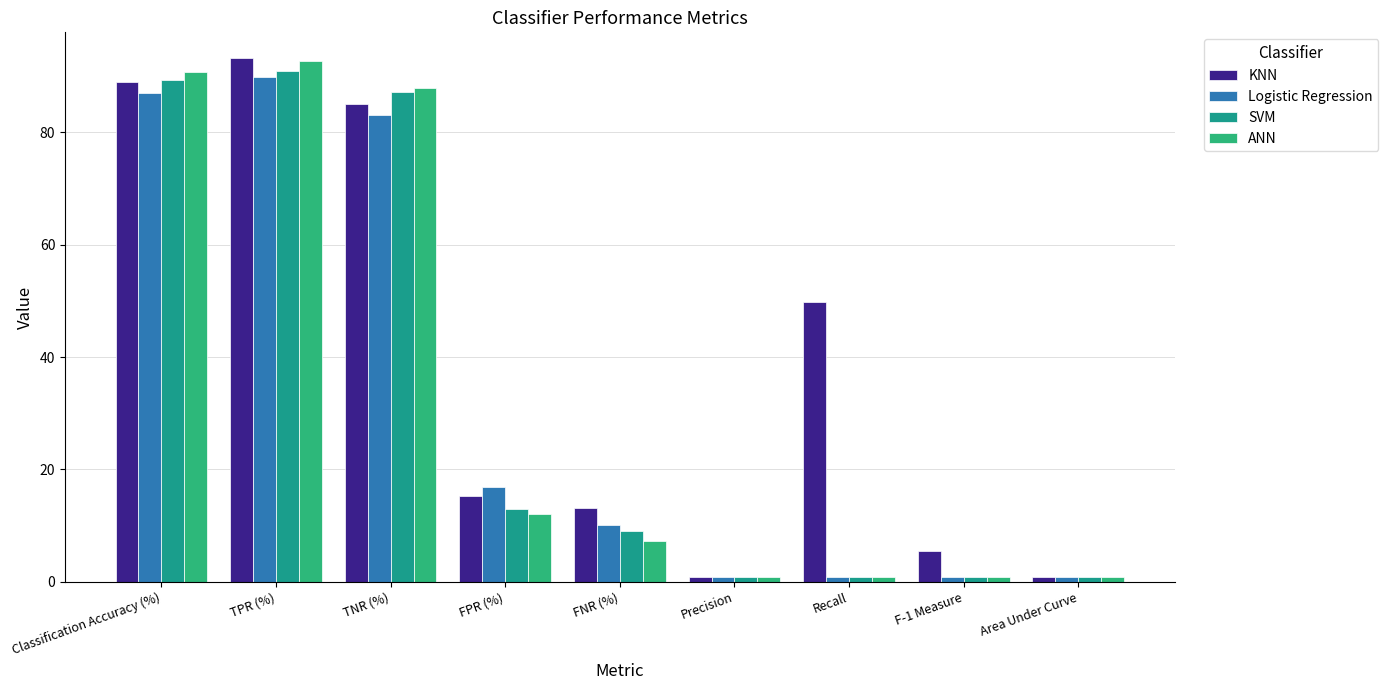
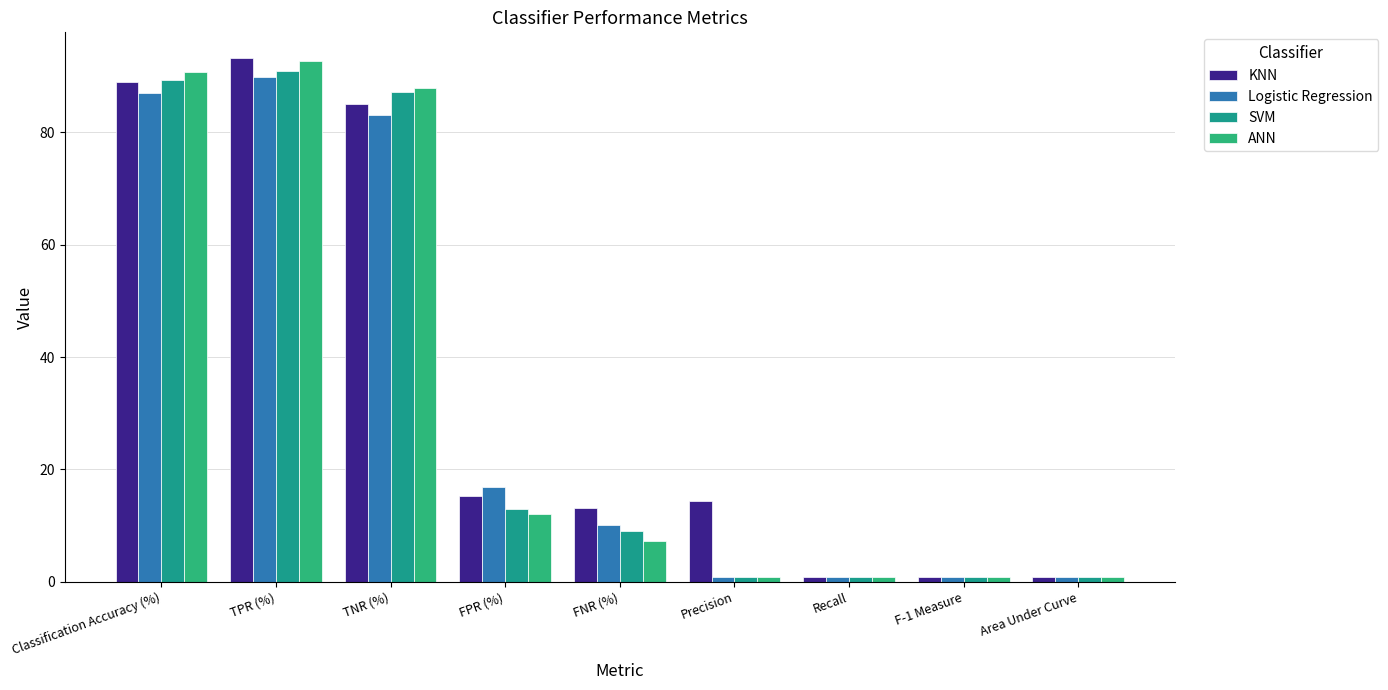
KNN, Precision: 1 -> 14
KNN, Recall: 50 -> 1
KNN, F-1 Measure: 5 -> 1
